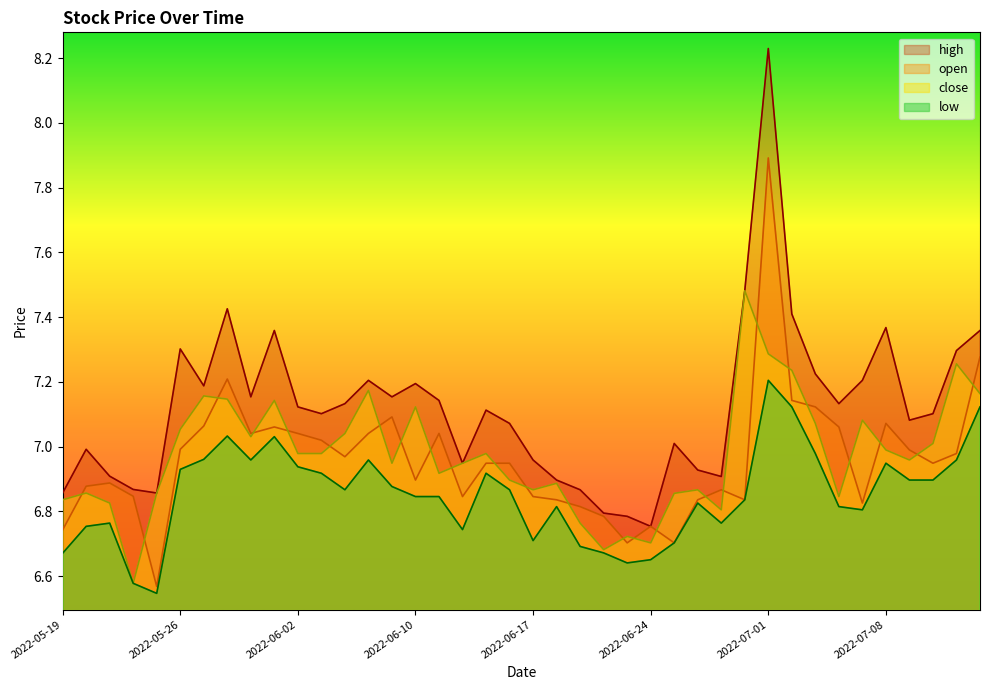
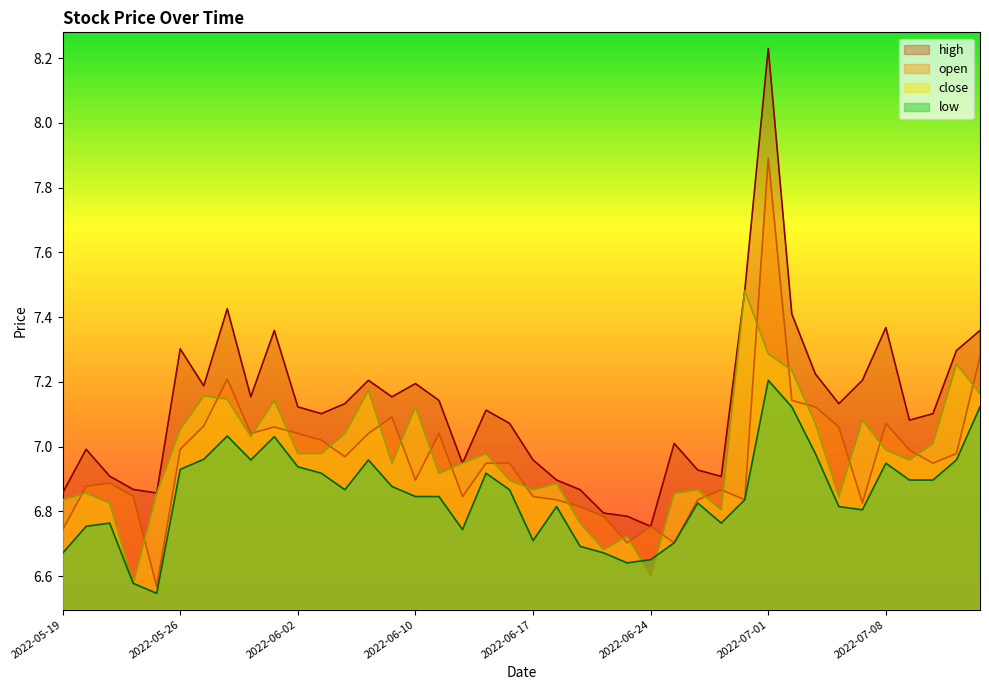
close, 2022-06-24: 6.70 -> 6.60
